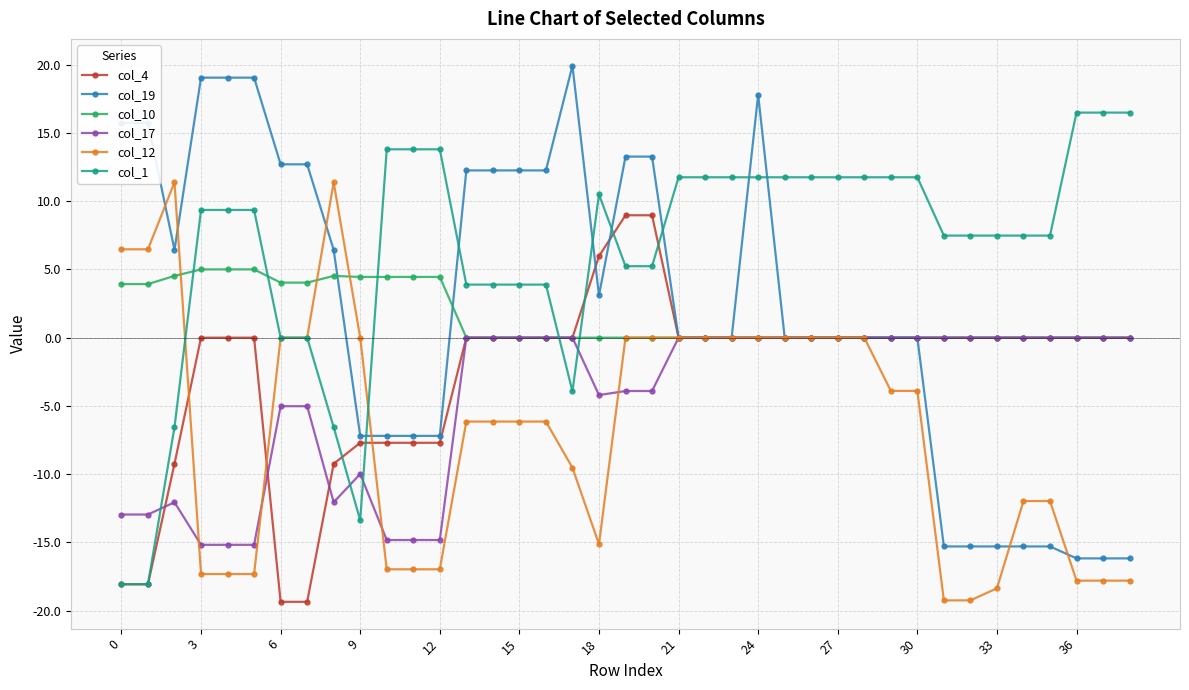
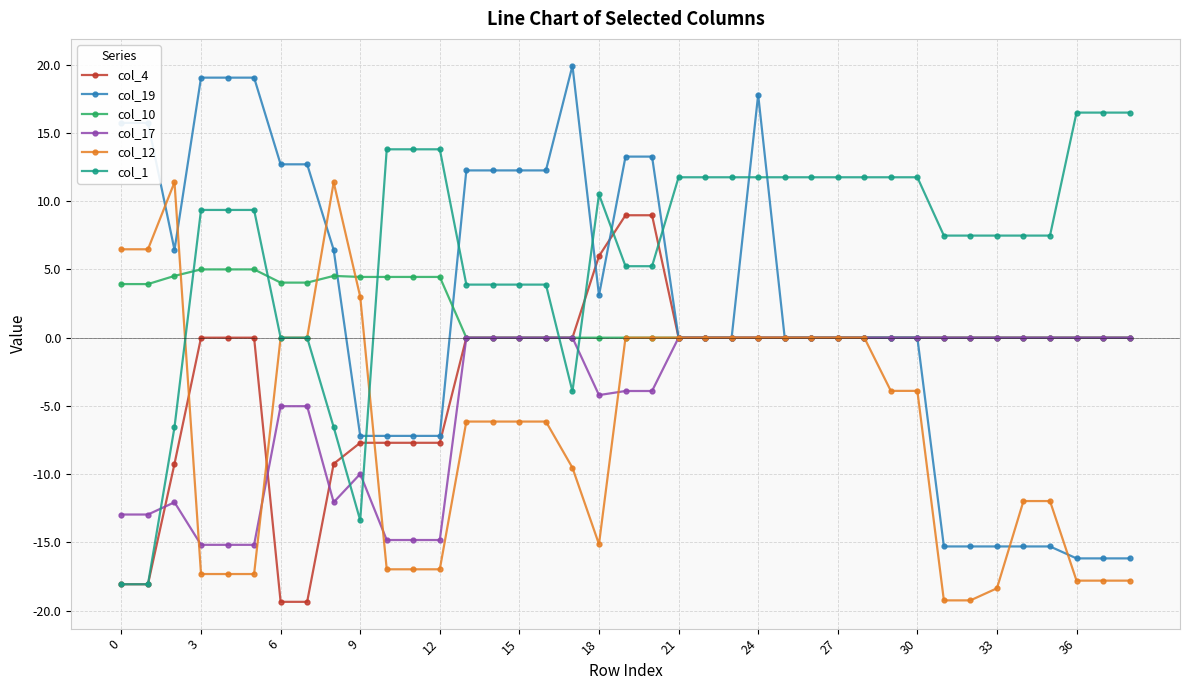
col_12, 9: 0 -> 3
